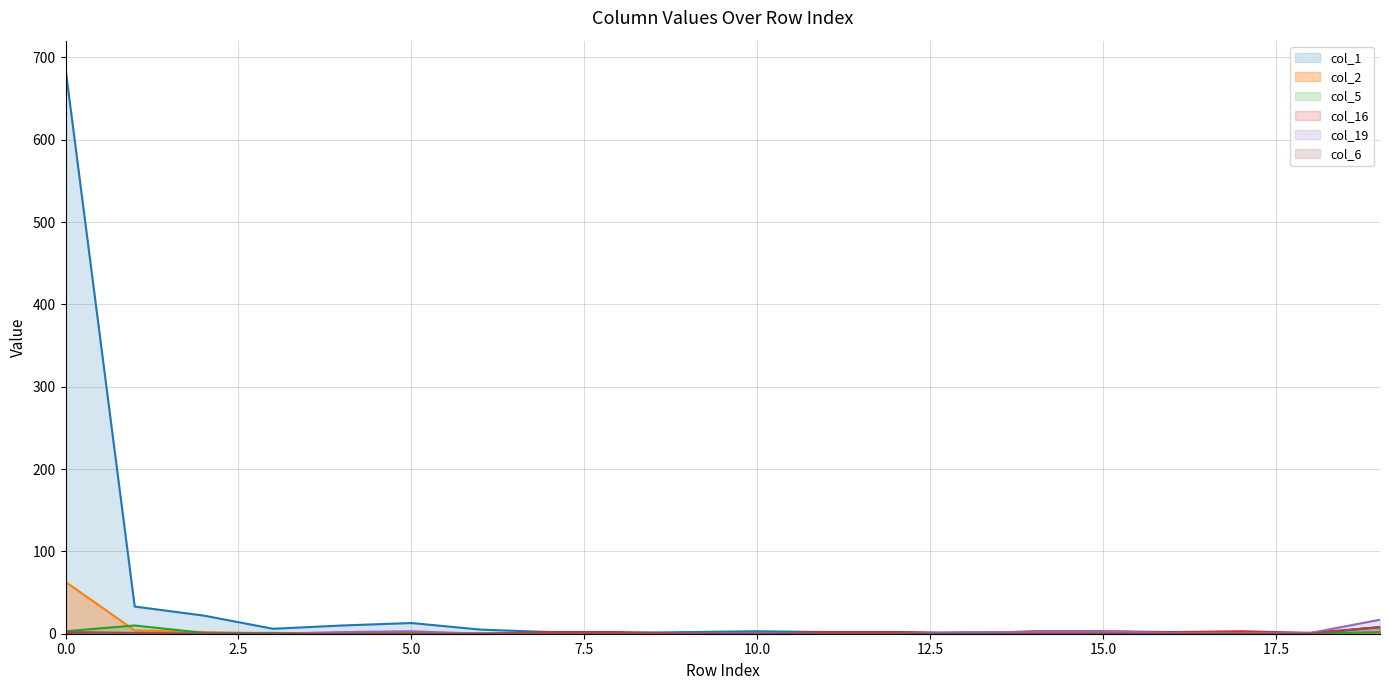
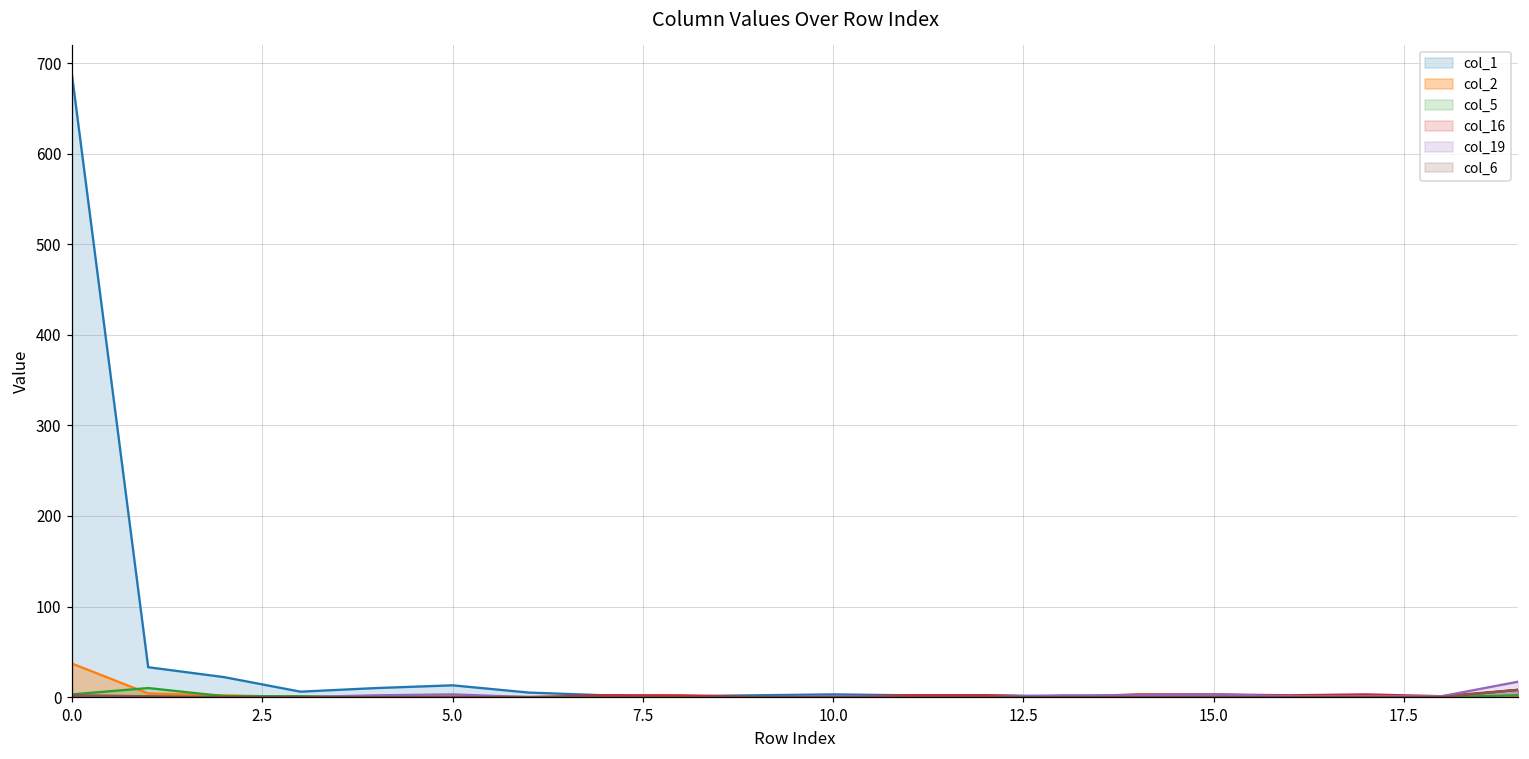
col_2, 0.0: 60 -> 40
